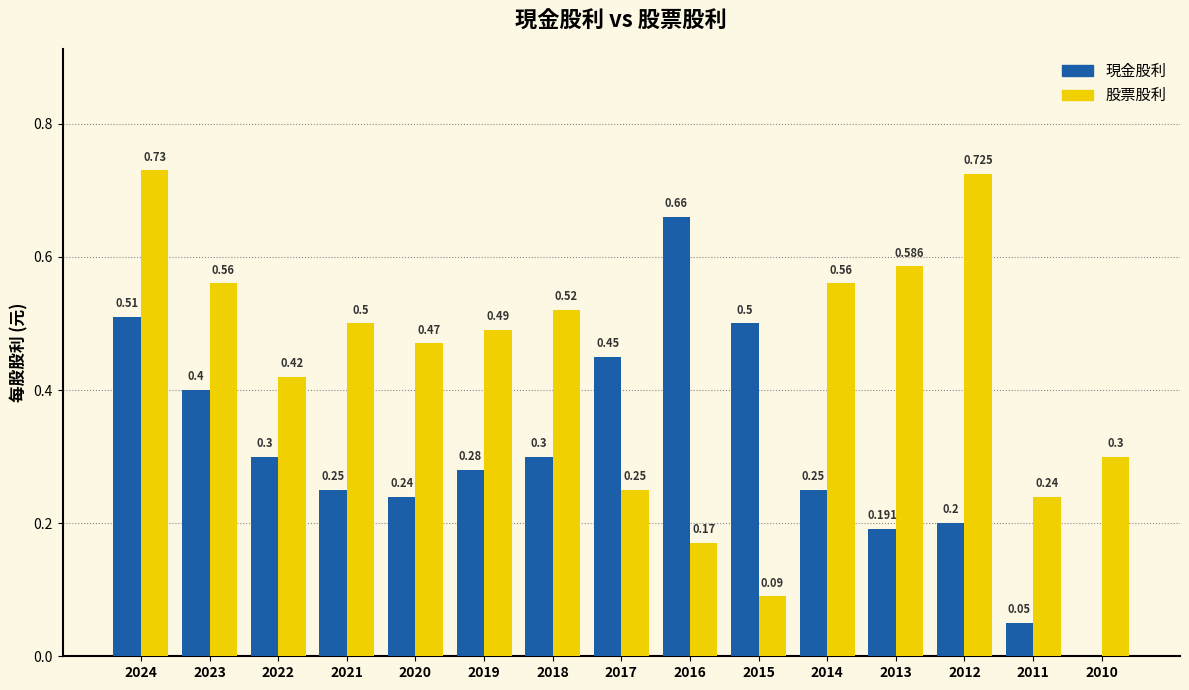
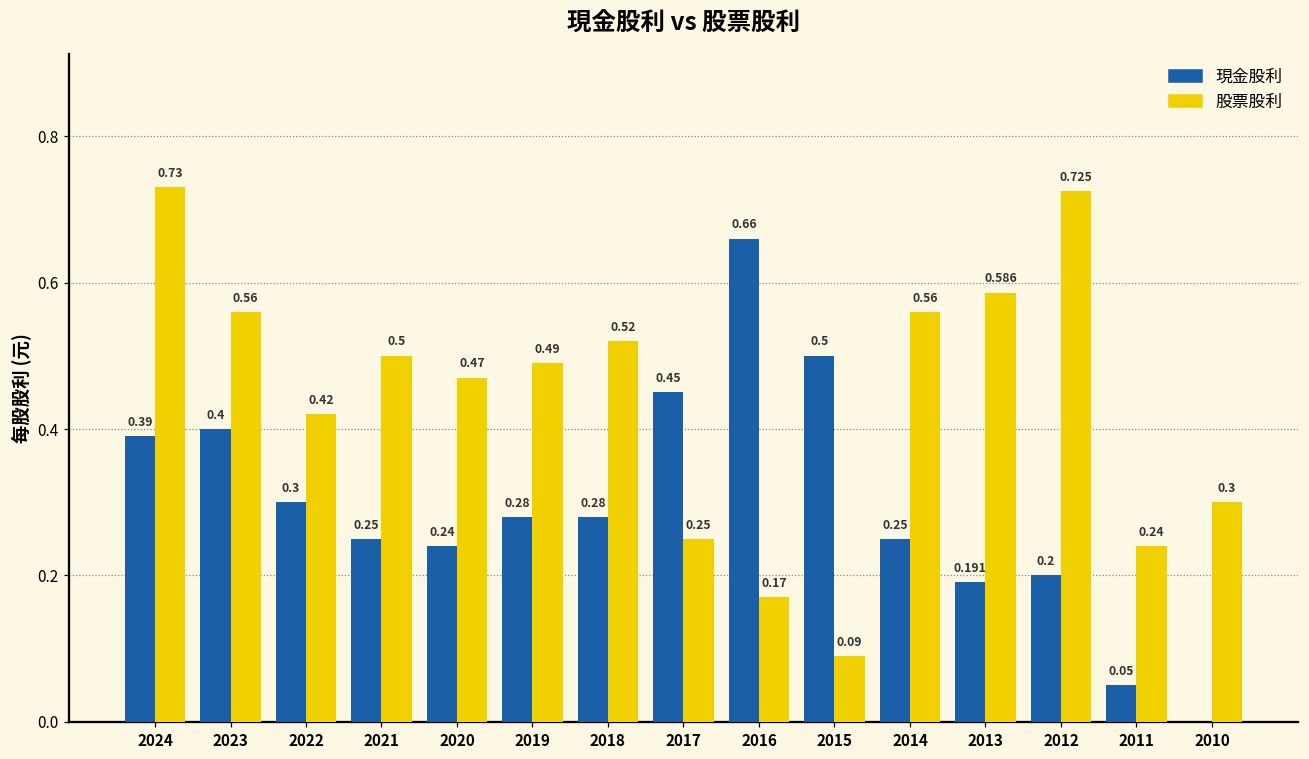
現金股利, 2024: 0.51 -> 0.39
現金股利, 2018: 0.3 -> 0.28
